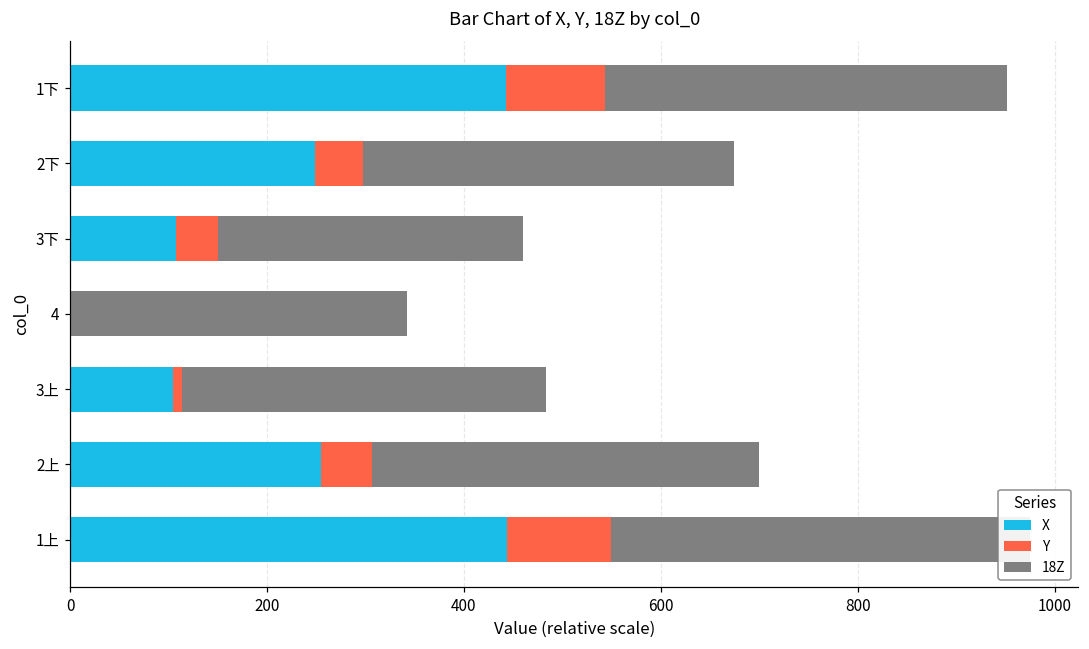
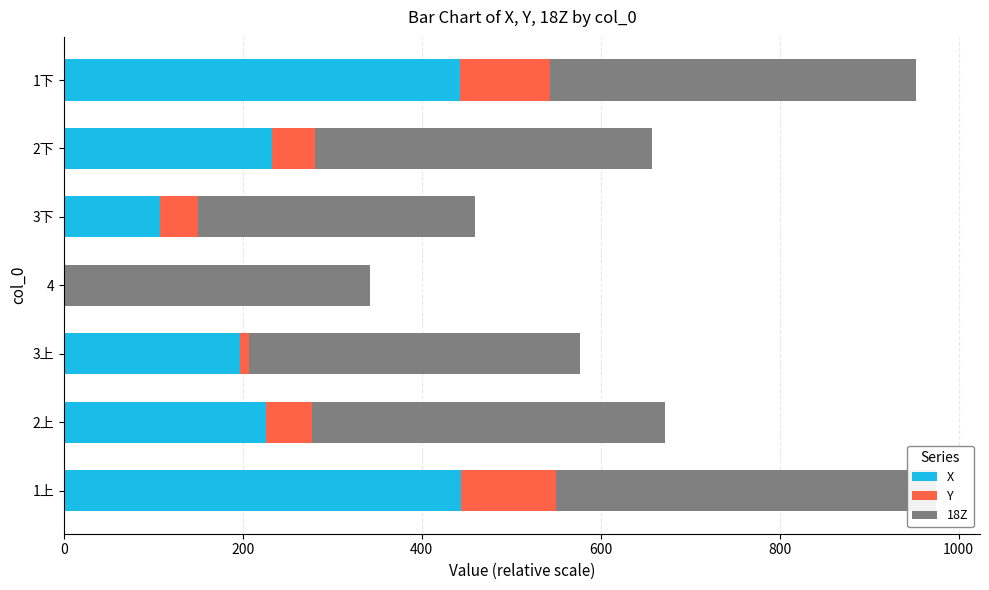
X, 2下: 250 -> 230
X, 3上: 100 -> 200
X, 2上: 250 -> 230
